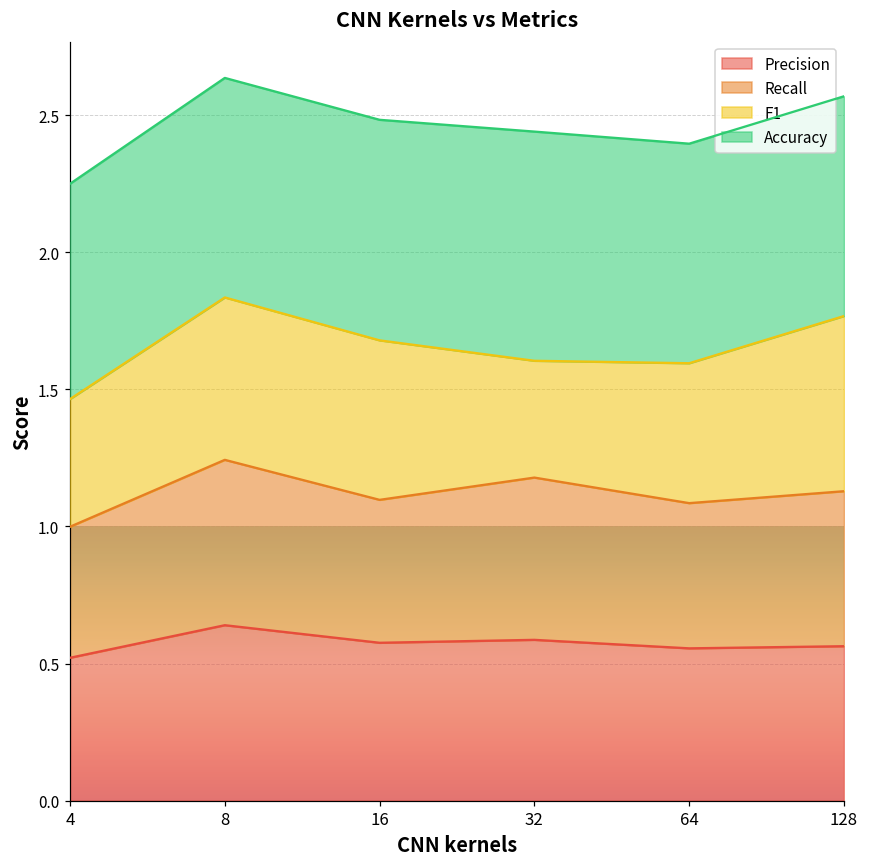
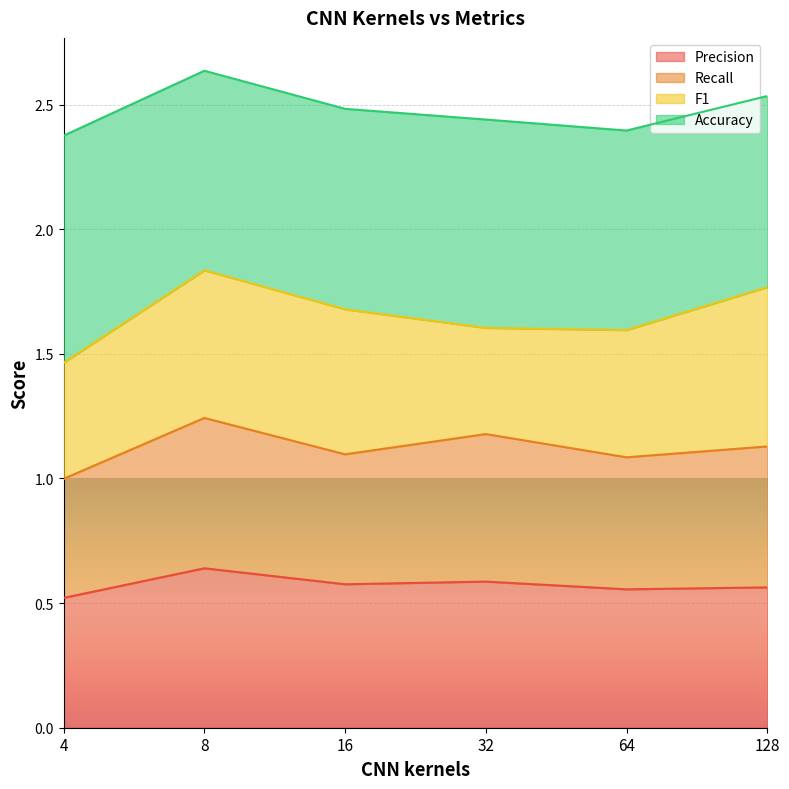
Accuracy, 4: 0.79 -> 0.91
Accuracy, 128: 0.80 -> 0.77
